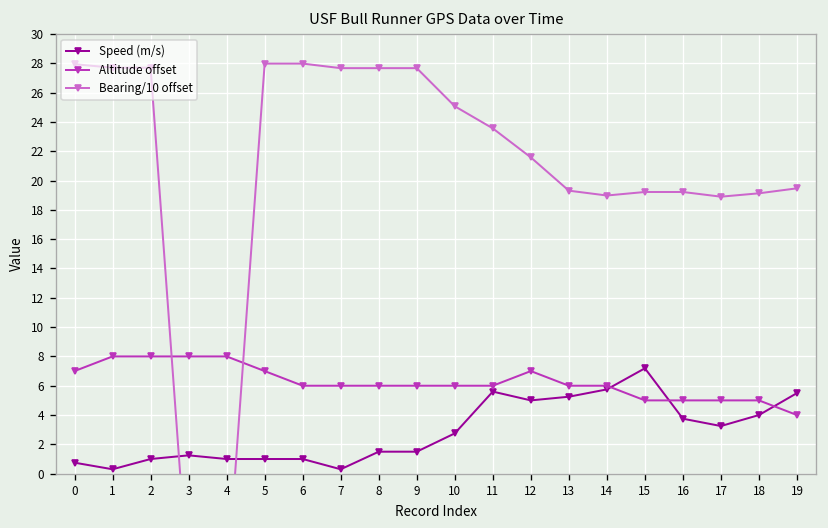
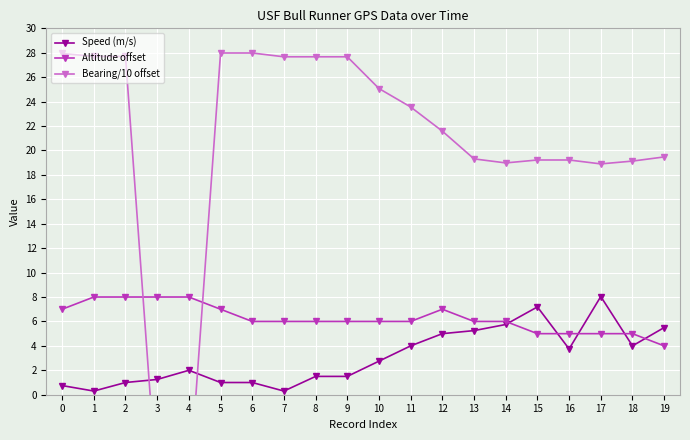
Speed (m/s), 4: 1 -> 2
Speed (m/s), 11: 5.6 -> 4.0
Speed (m/s), 17: 3.3 -> 8.0
